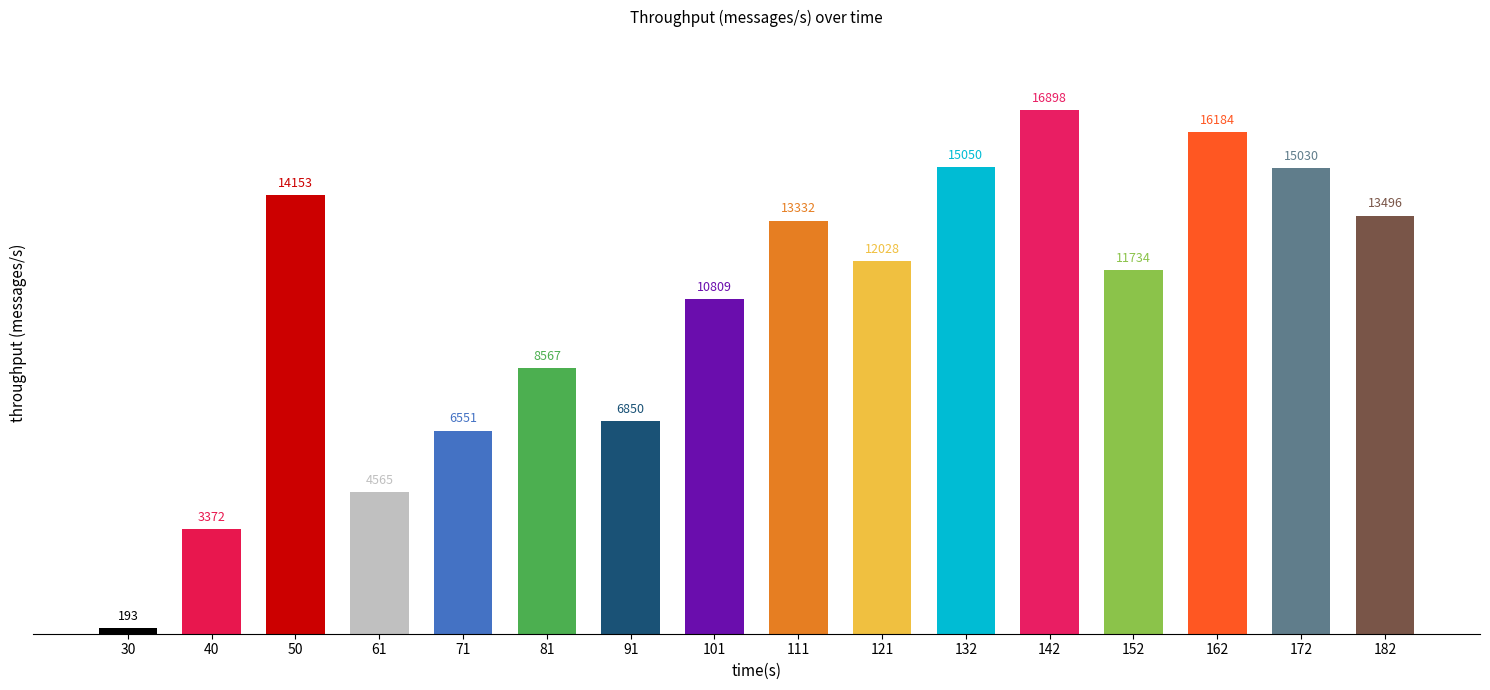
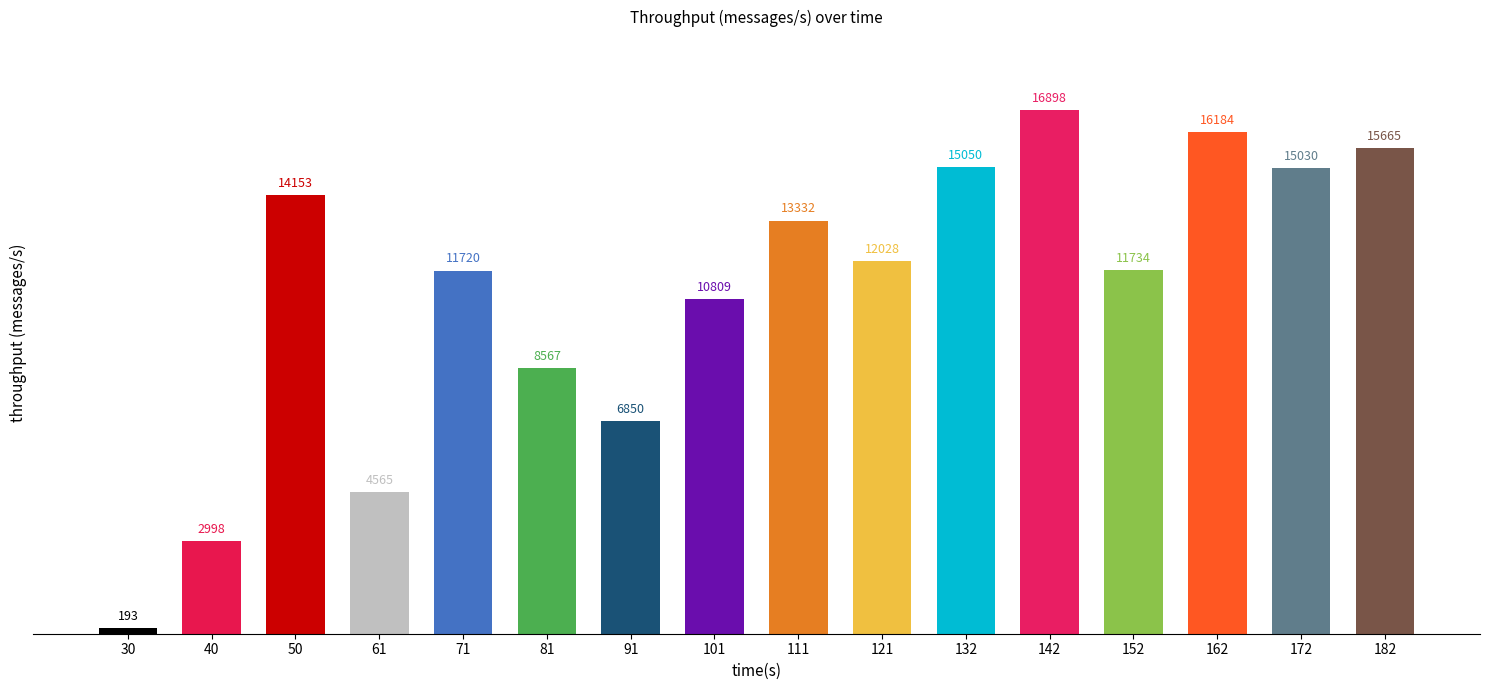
40: 3372 -> 2998
71: 6551 -> 11720
182: 13496 -> 15665
